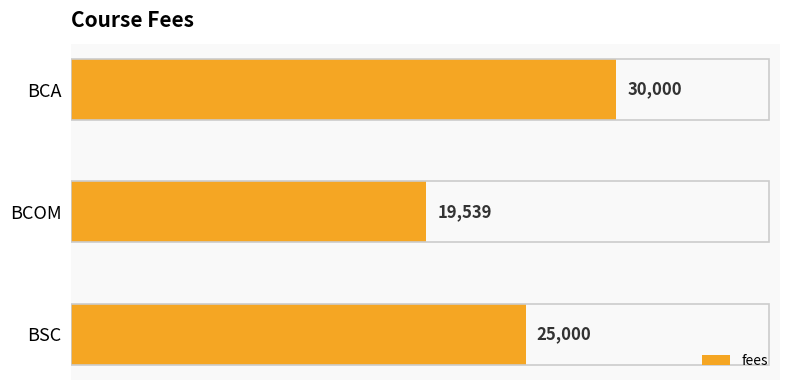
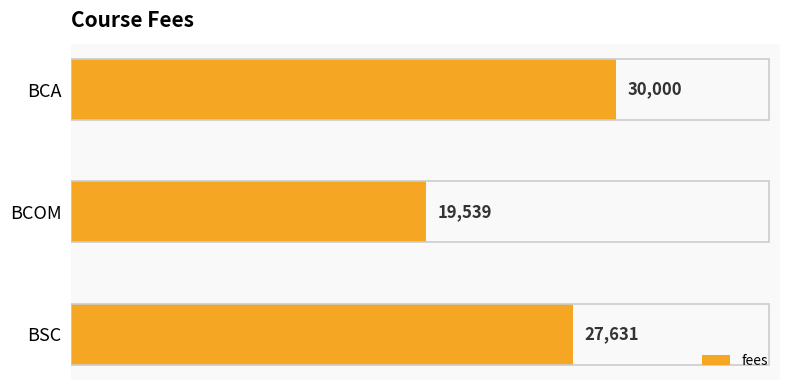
BSC: 25,000 -> 27,631
